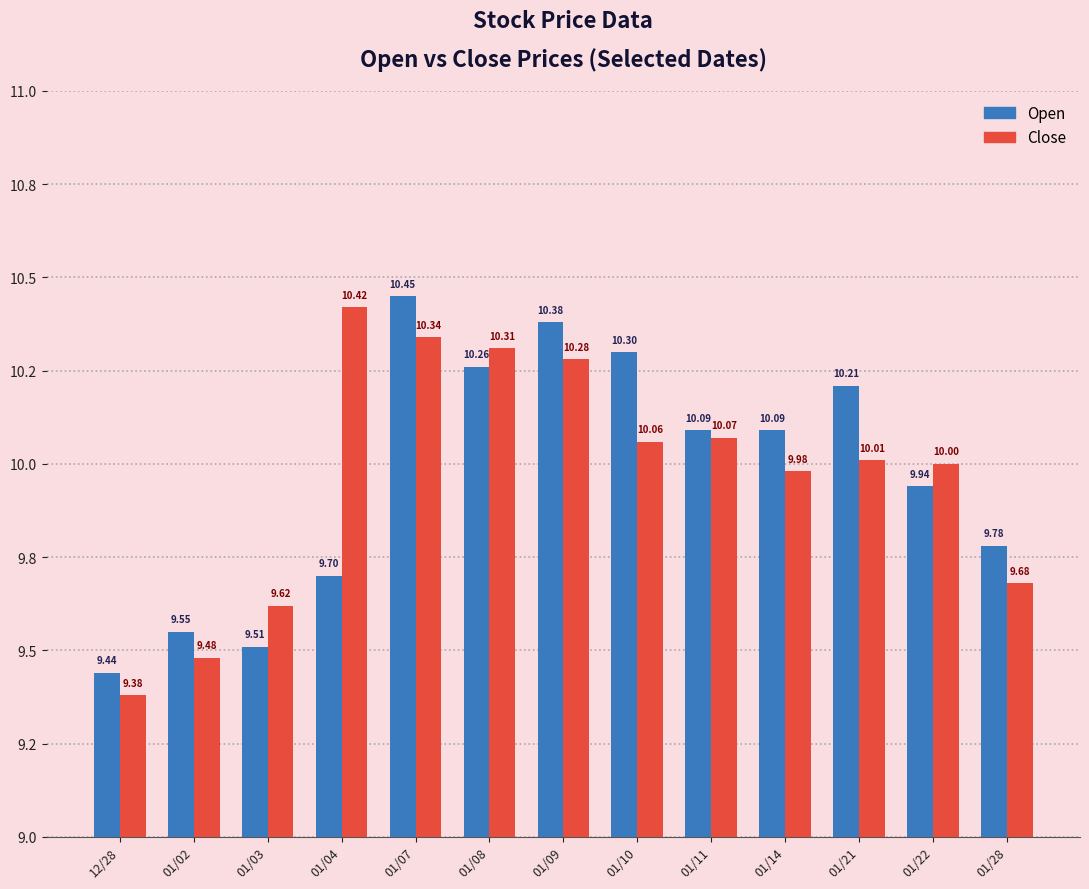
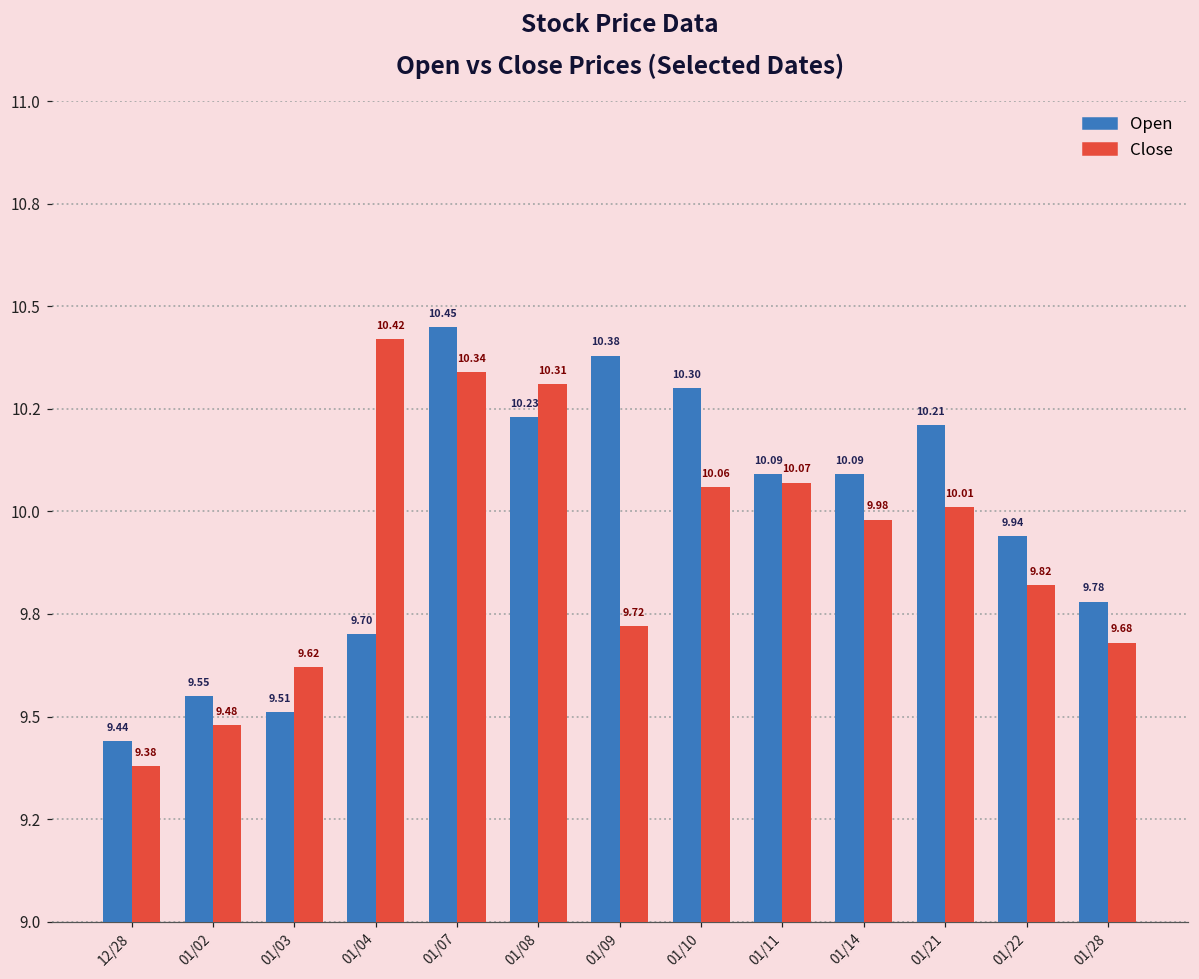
Open, 01/08: 10.26 -> 10.23
Close, 01/09: 10.28 -> 9.72
Close, 01/22: 10.00 -> 9.82
